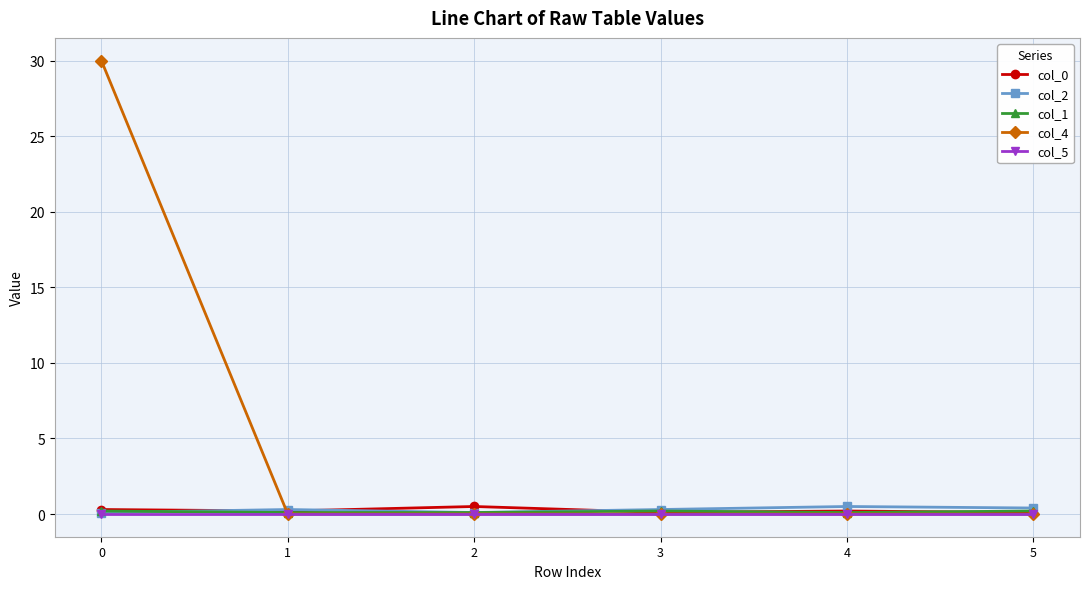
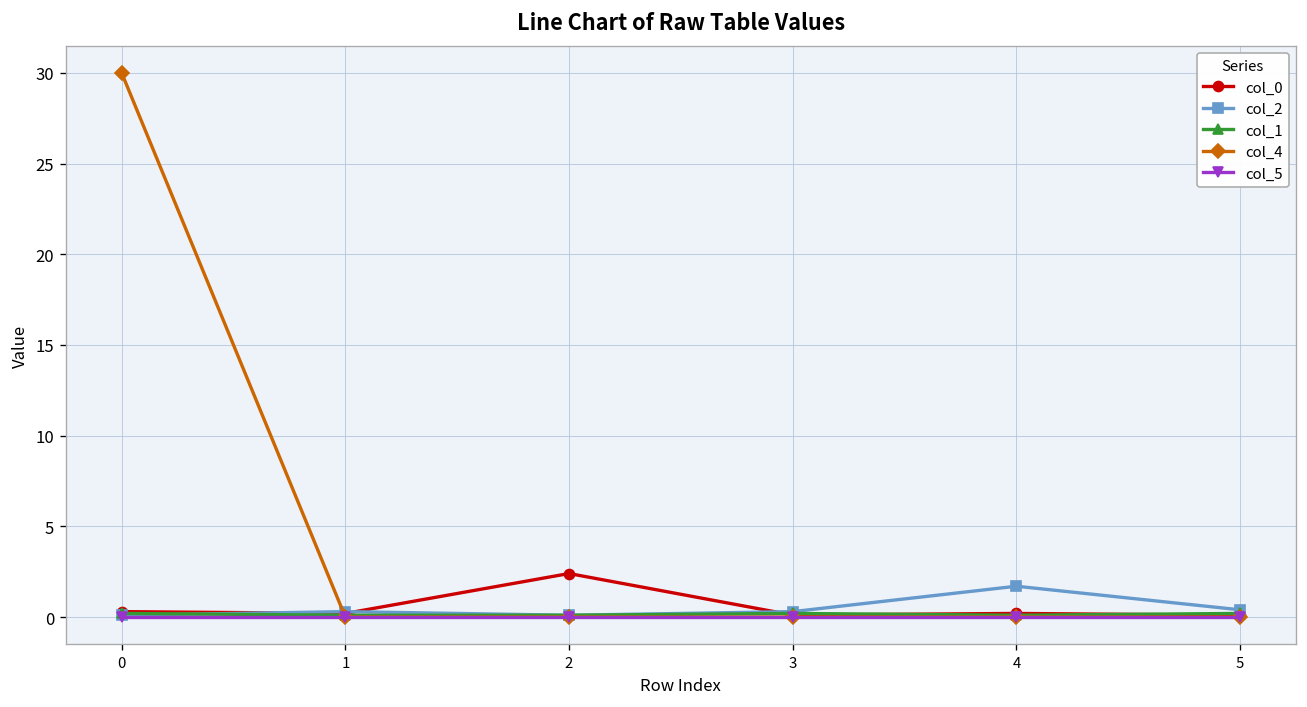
col_0, 2: 0.5 -> 2.4
col_2, 4: 0.5 -> 1.7
